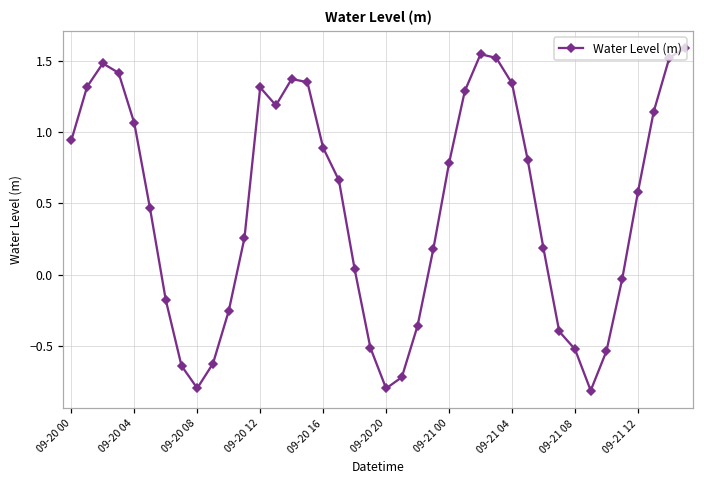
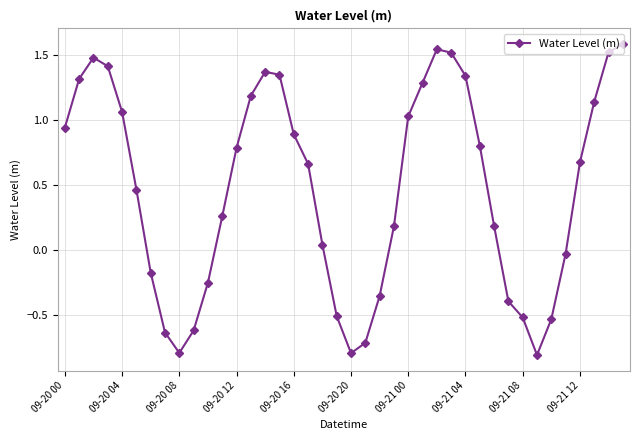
09-20 12: 1.31 -> 0.79
09-21 00: 0.78 -> 1.03
09-21 12: 0.58 -> 0.67
